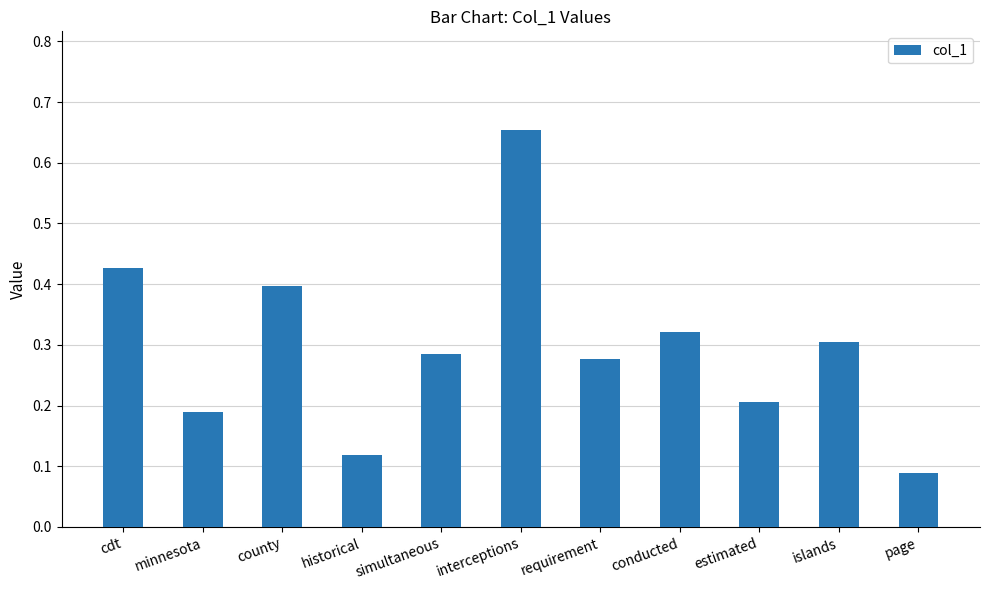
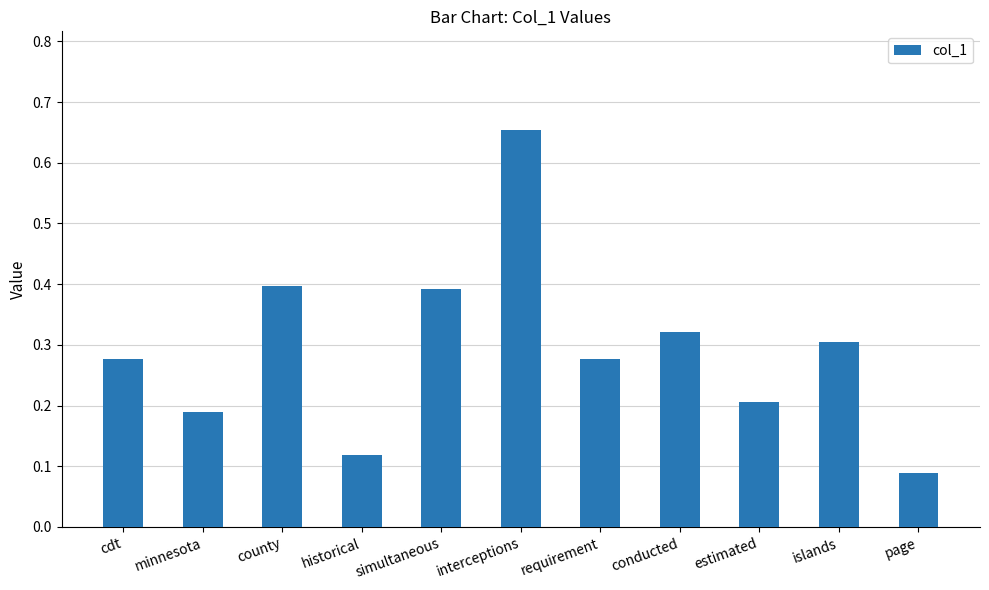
cdt: 0.43 -> 0.28
simultaneous: 0.28 -> 0.39
